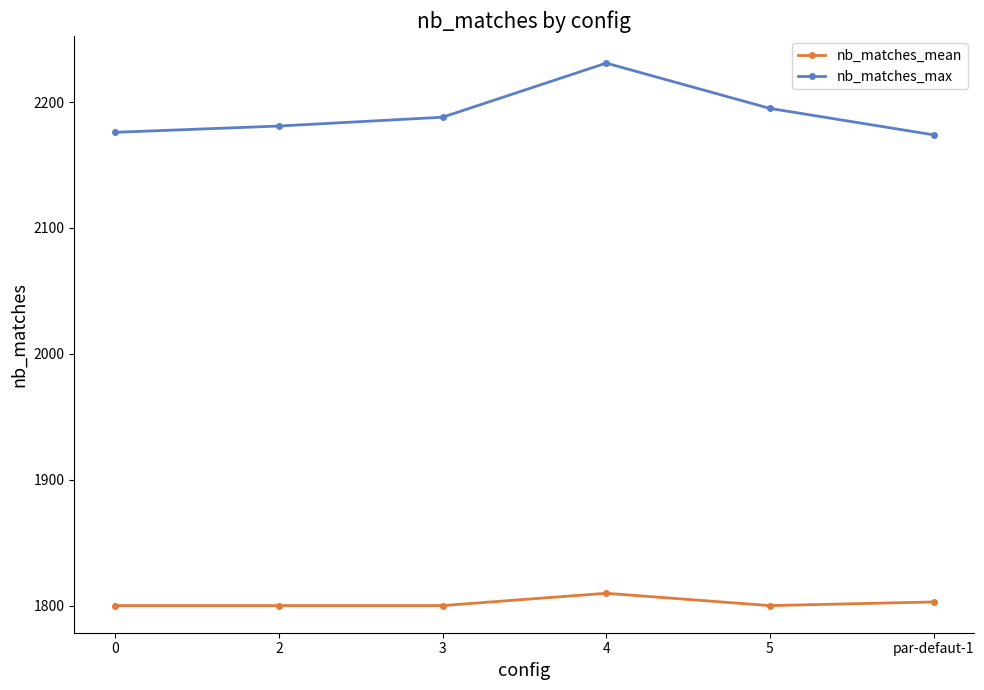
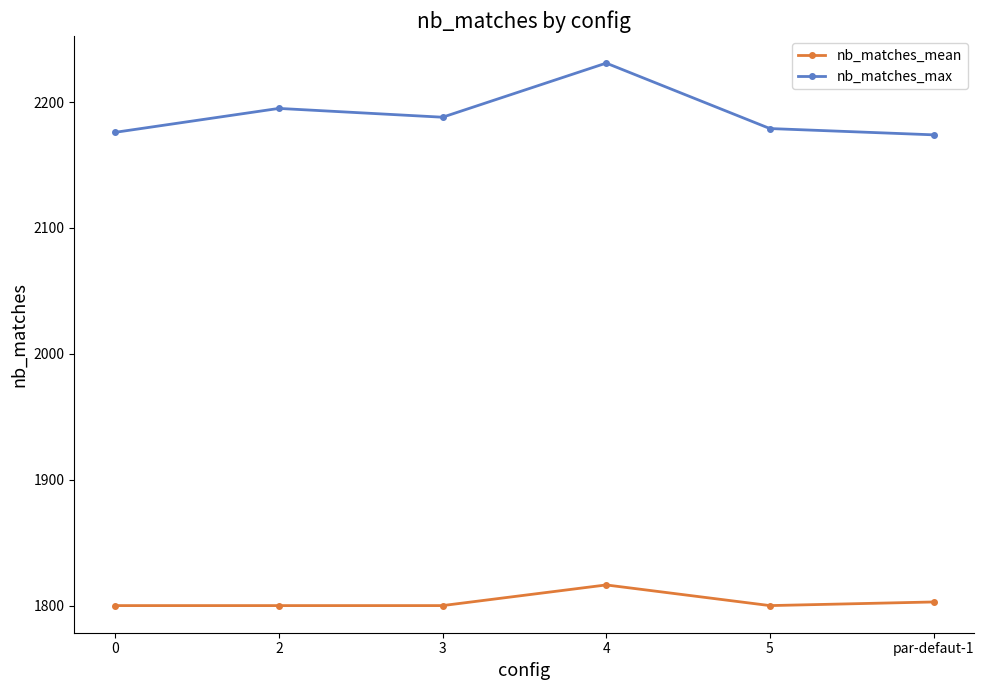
nb_matches_max, 2: 2181 -> 2195
nb_matches_mean, 4: 1810 -> 1816
nb_matches_max, 5: 2195 -> 2179
